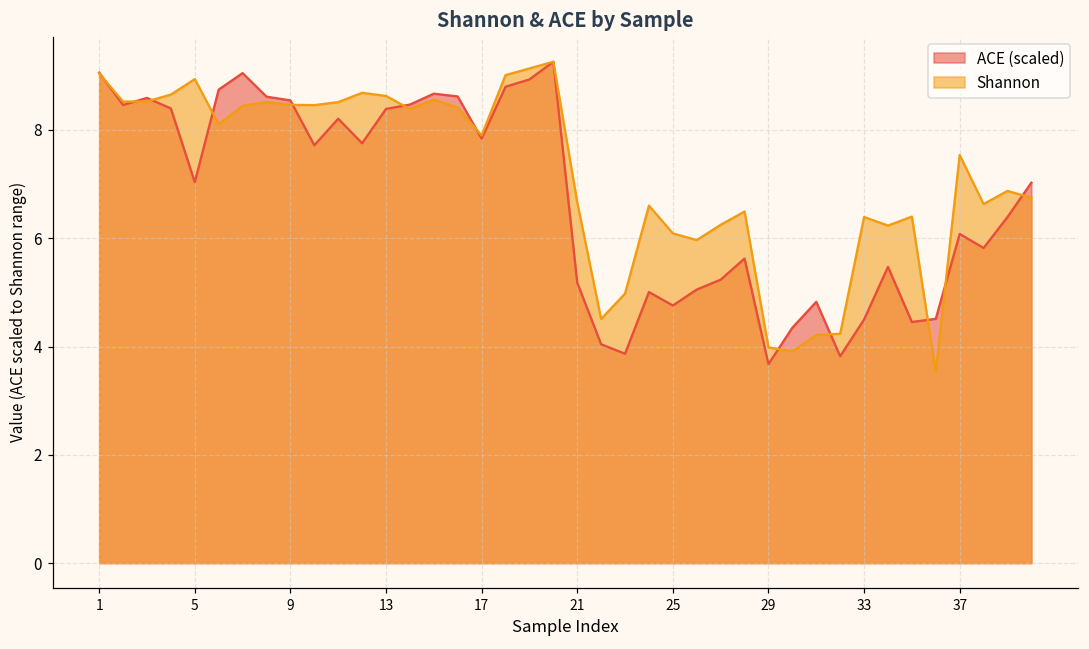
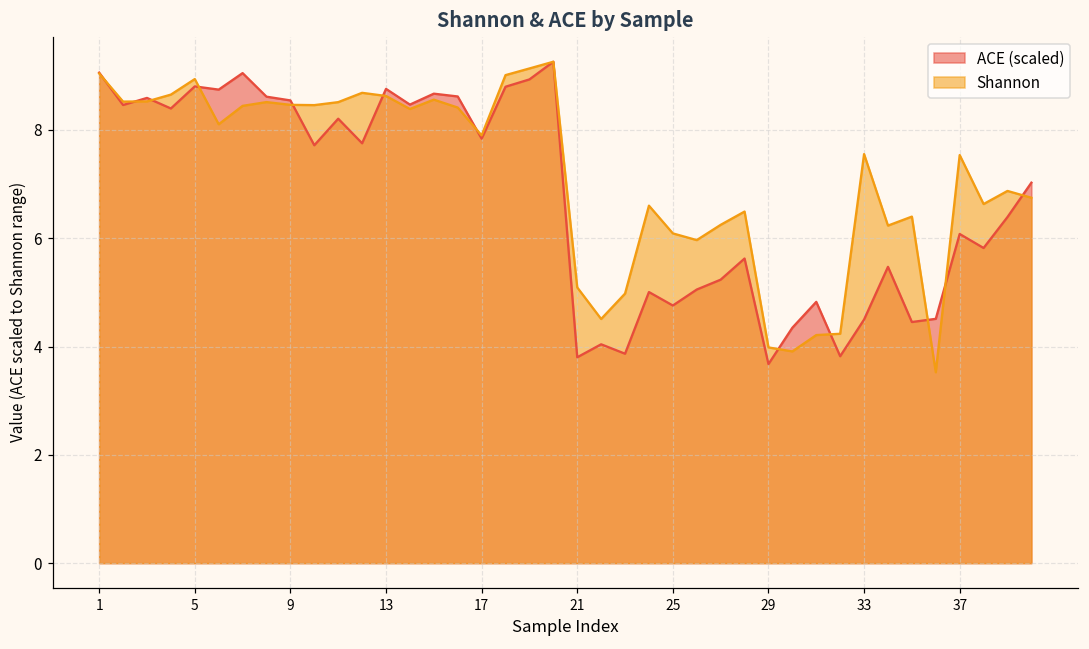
ACE (scaled), 5: 7.0 -> 8.8
ACE (scaled), 13: 8.4 -> 8.8
ACE (scaled), 21: 5.2 -> 3.8
Shannon, 21: 6.7 -> 5.1
Shannon, 33: 6.4 -> 7.6
